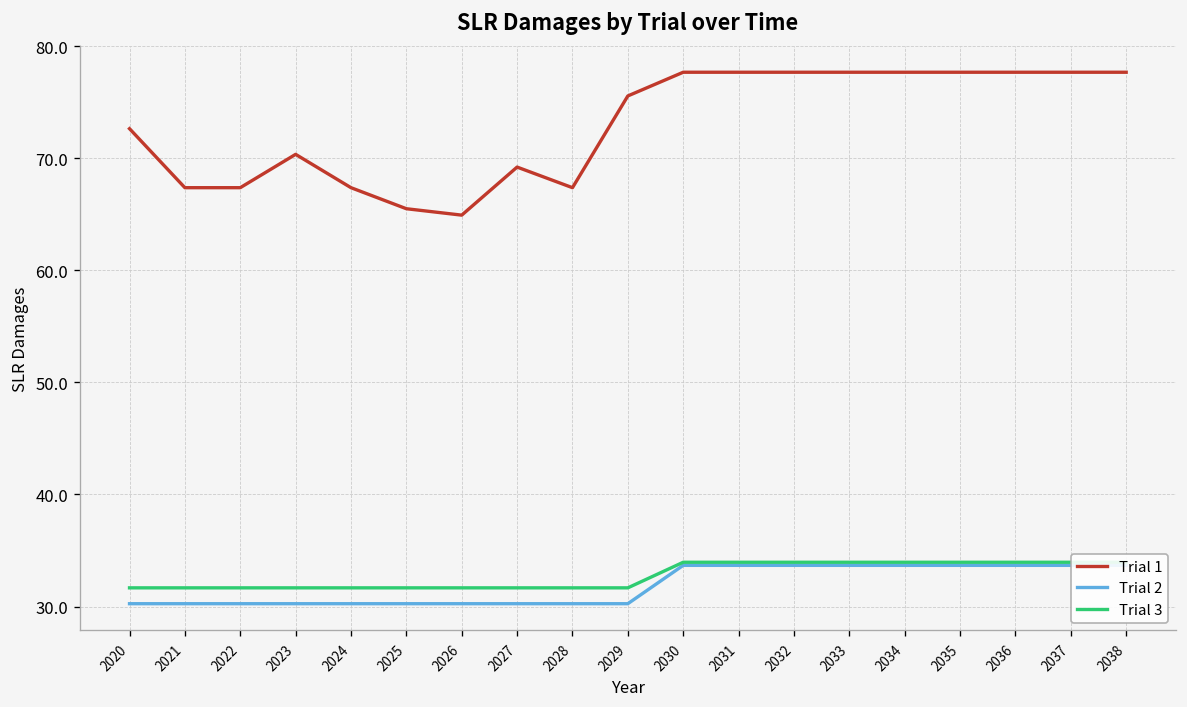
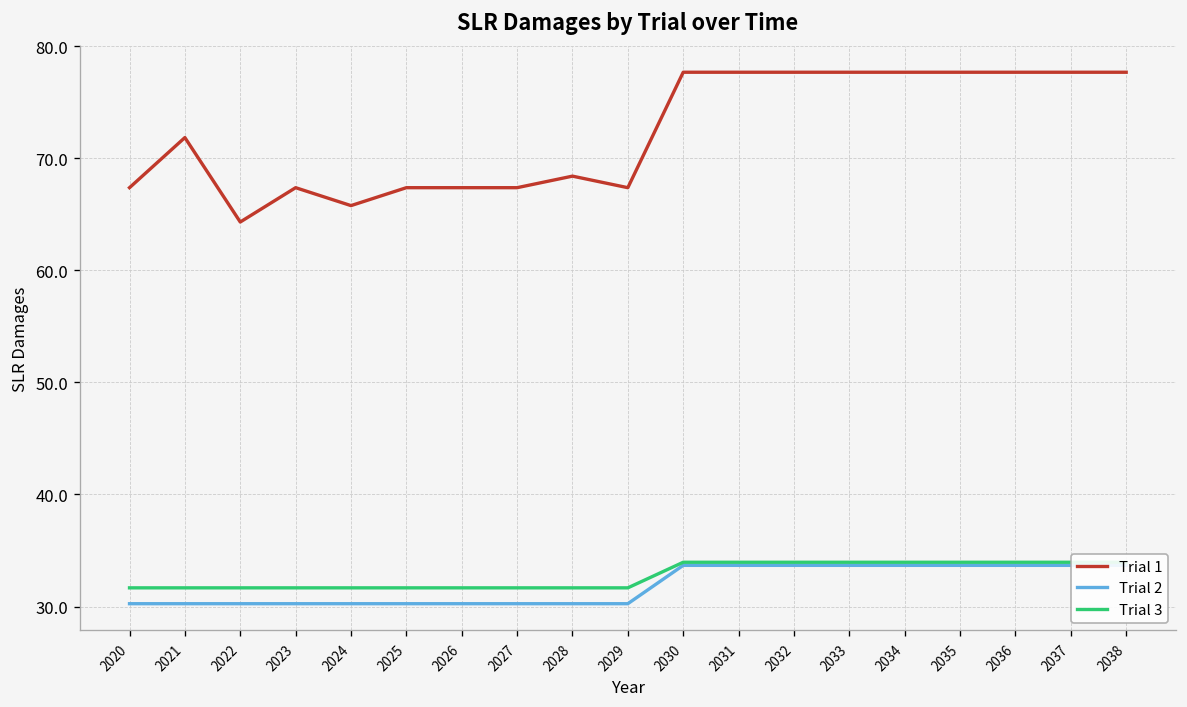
Trial 1, 2020: 73 -> 67
Trial 1, 2021: 67 -> 72
Trial 1, 2022: 67 -> 64
Trial 1, 2023: 70 -> 67
Trial 1, 2024: 67 -> 66
Trial 1, 2025: 65 -> 67
Trial 1, 2026: 65 -> 67
Trial 1, 2027: 69 -> 67
Trial 1, 2028: 67 -> 68
Trial 1, 2029: 76 -> 67
